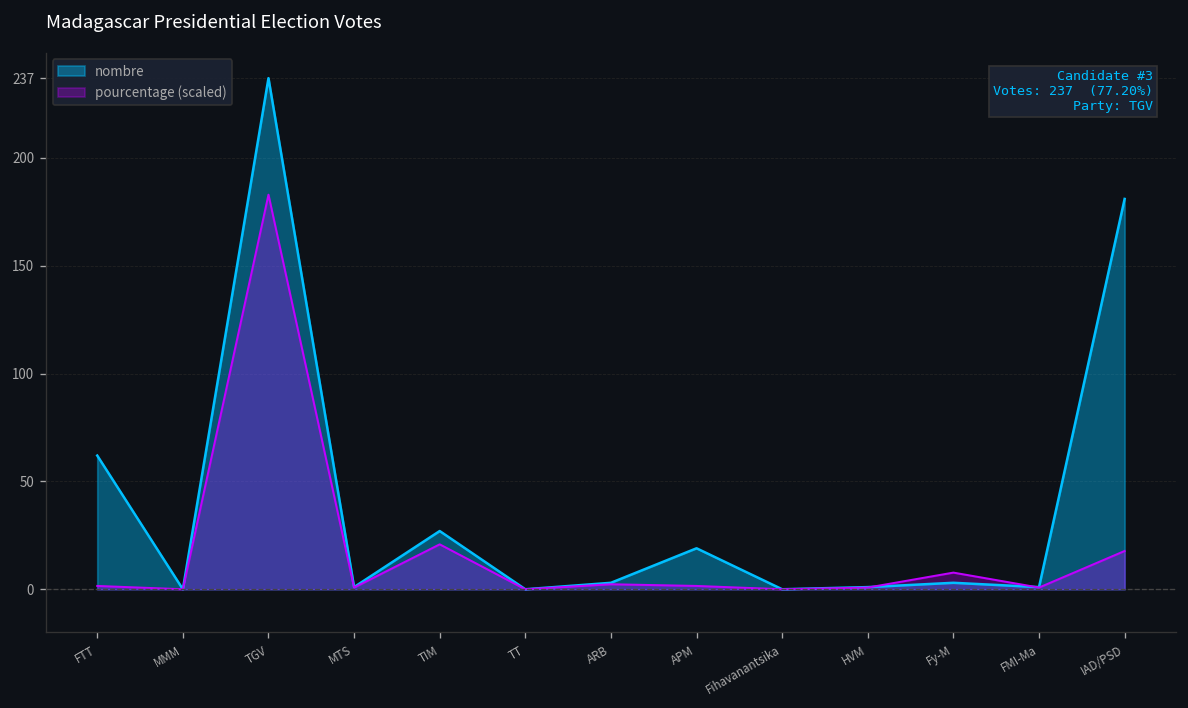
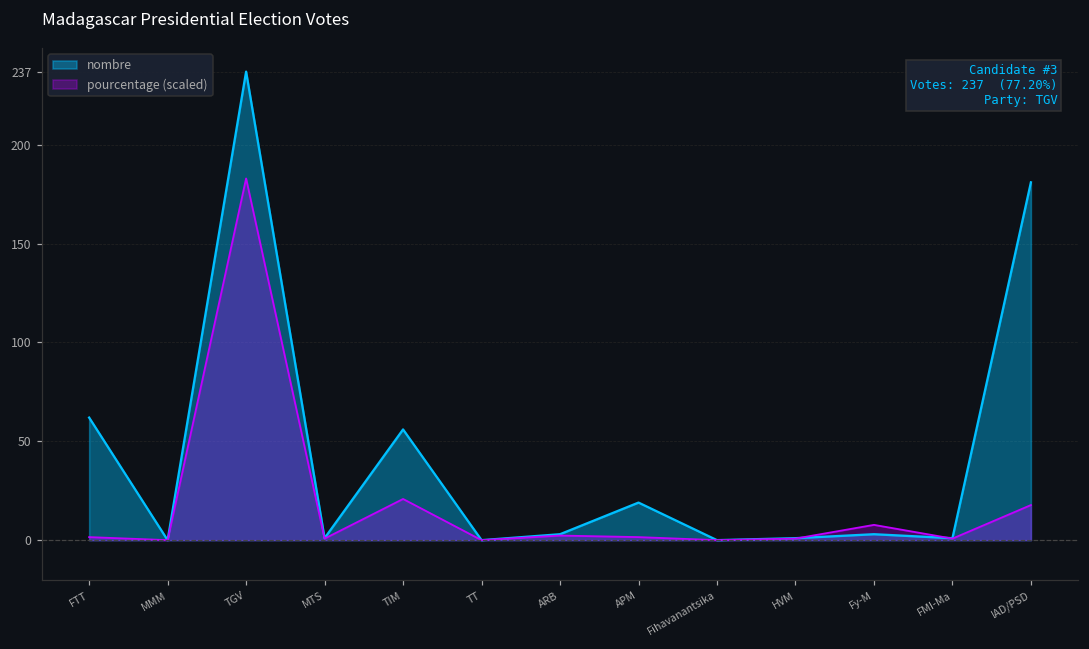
nombre, TIM: 27 -> 56
